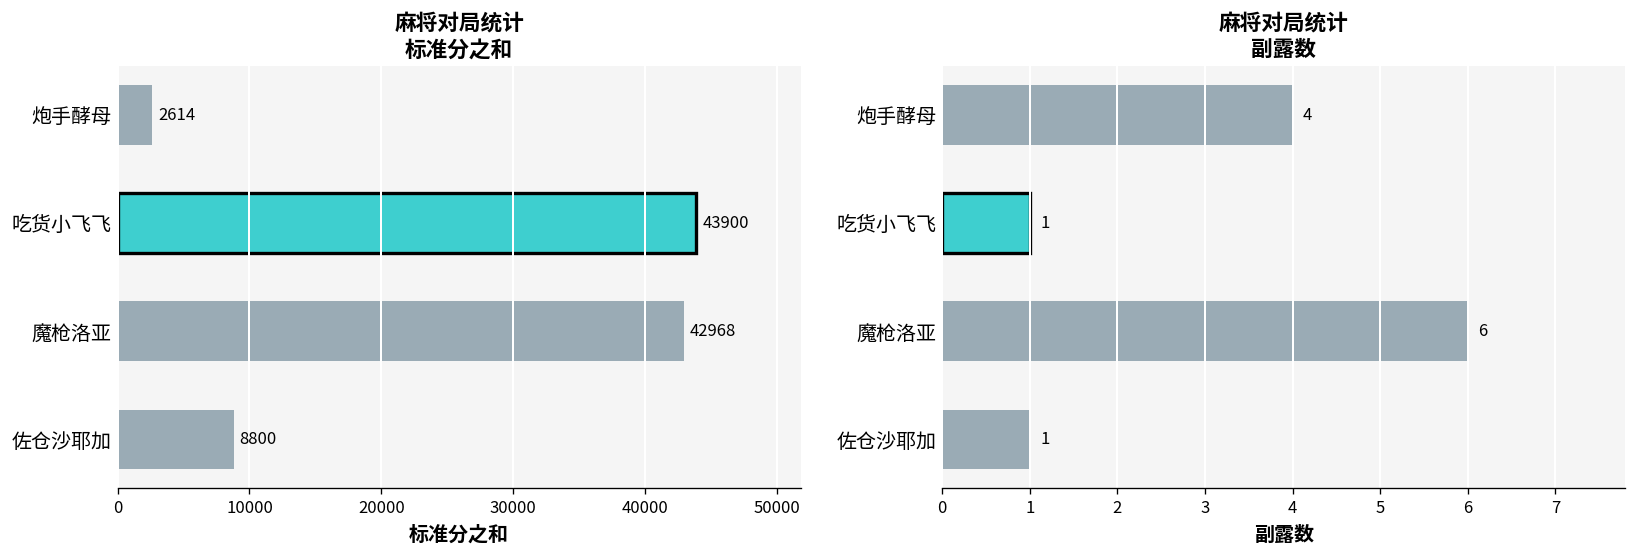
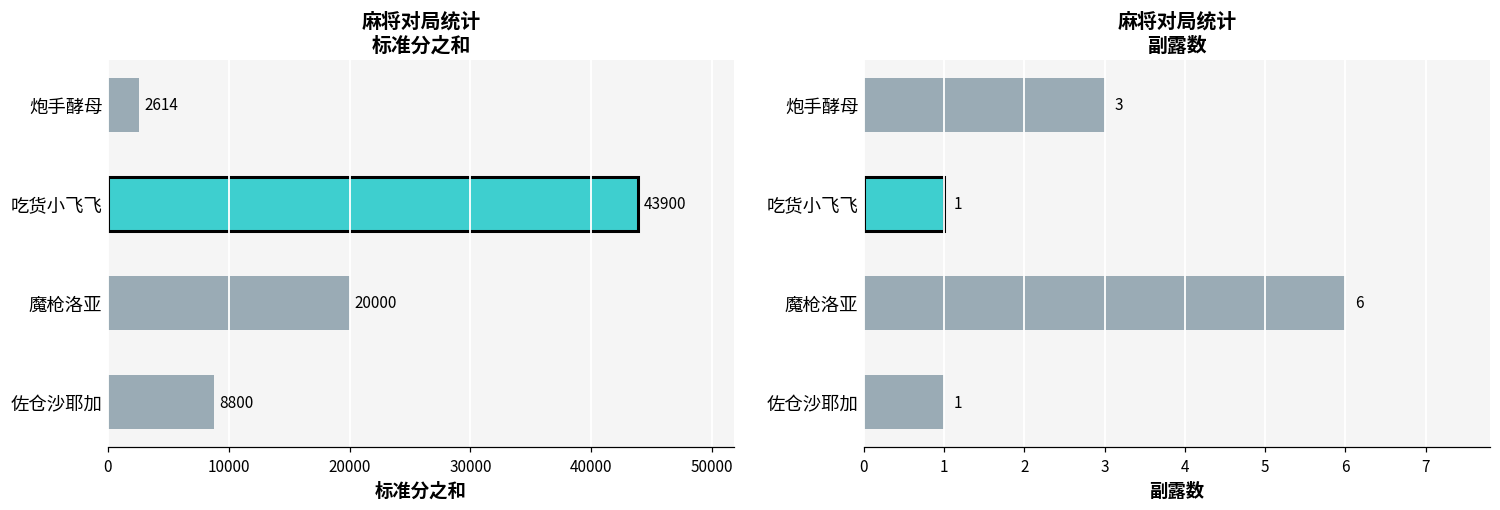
麻将对局统计 标准分之和, 魔枪洛亚: 42968 -> 20000
麻将对局统计 副露数, 炮手酵母: 4 -> 3
